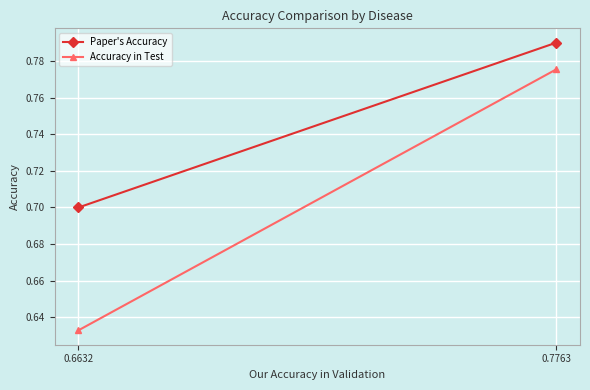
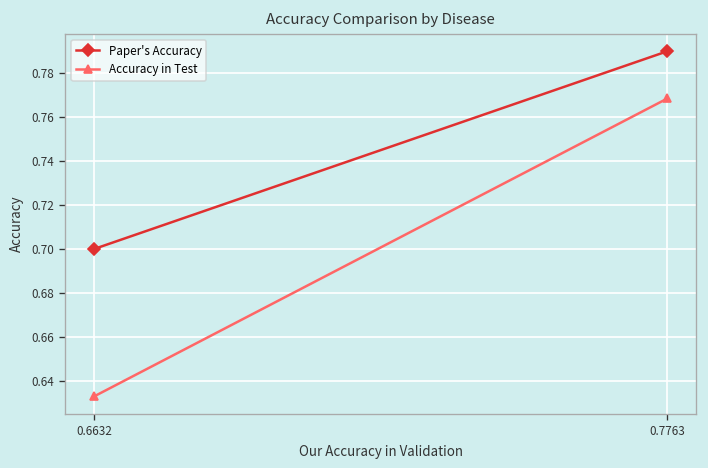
Accuracy in Test, 0.7763: 0.775 -> 0.769
